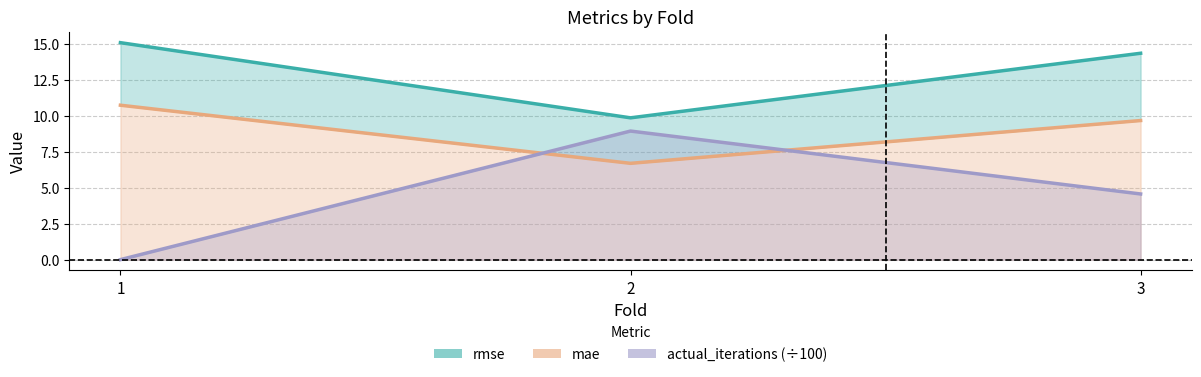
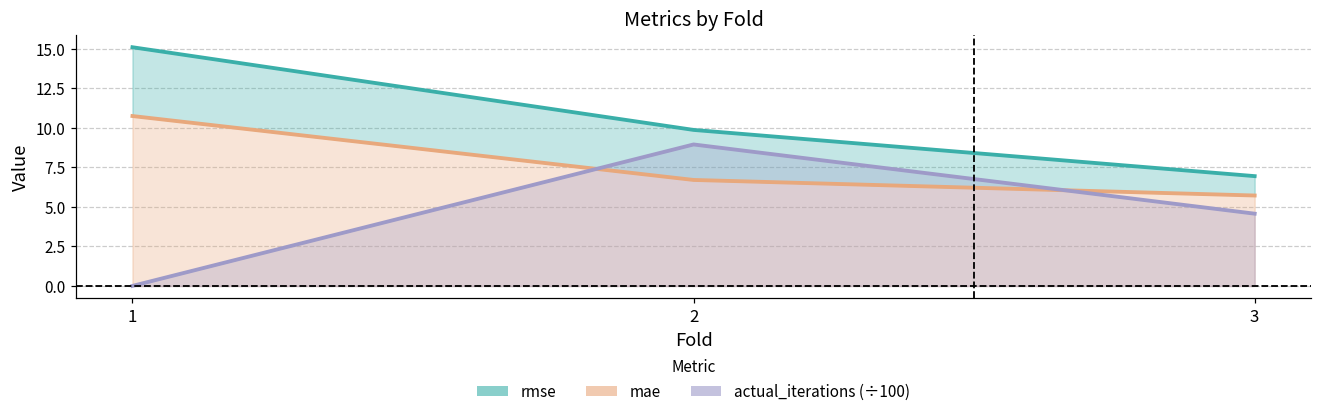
rmse, 3: 14.4 -> 6.9
mae, 3: 9.7 -> 5.7
